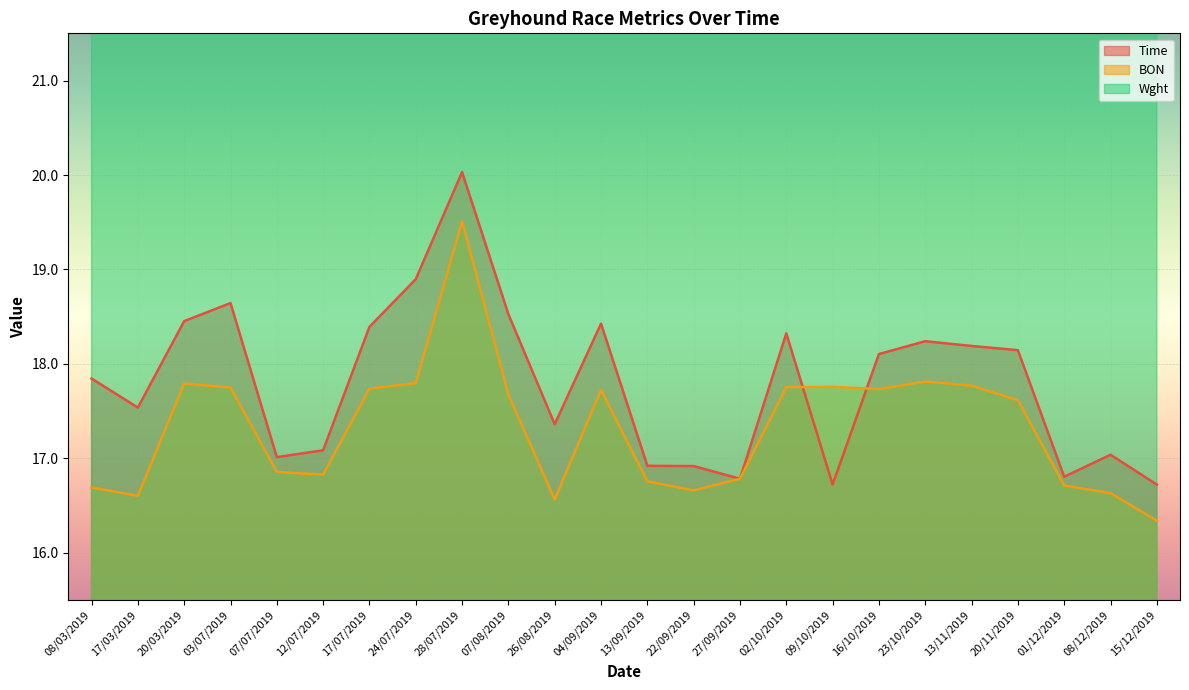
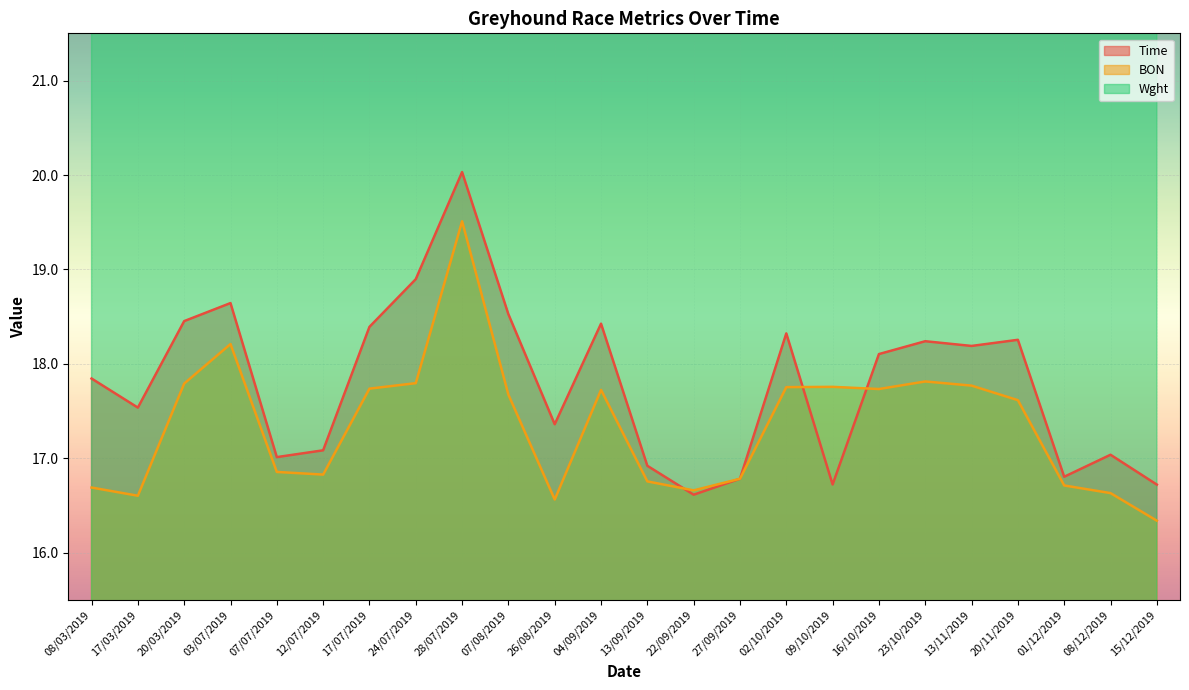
BON, 03/07/2019: 17.8 -> 18.2
Time, 22/09/2019: 16.9 -> 16.6
Time, 20/11/2019: 18.1 -> 18.3
